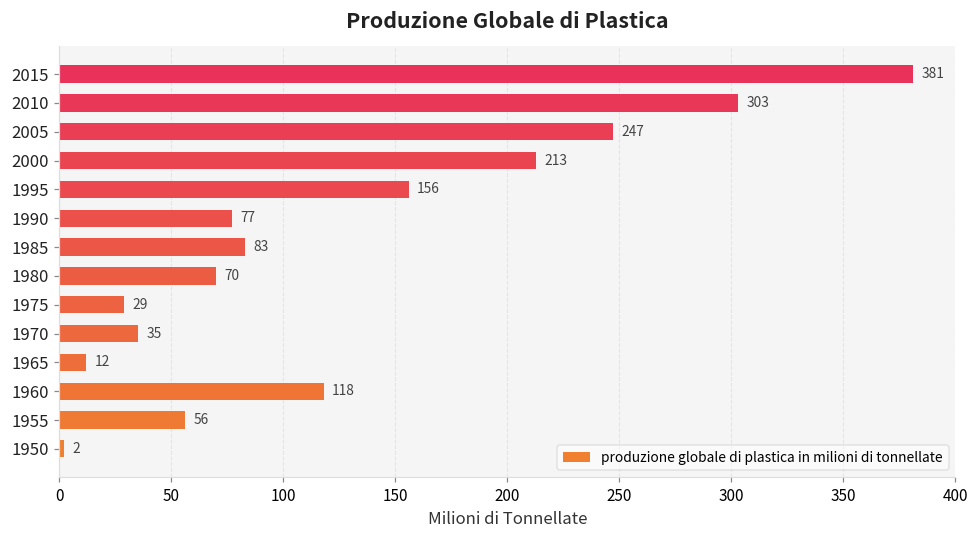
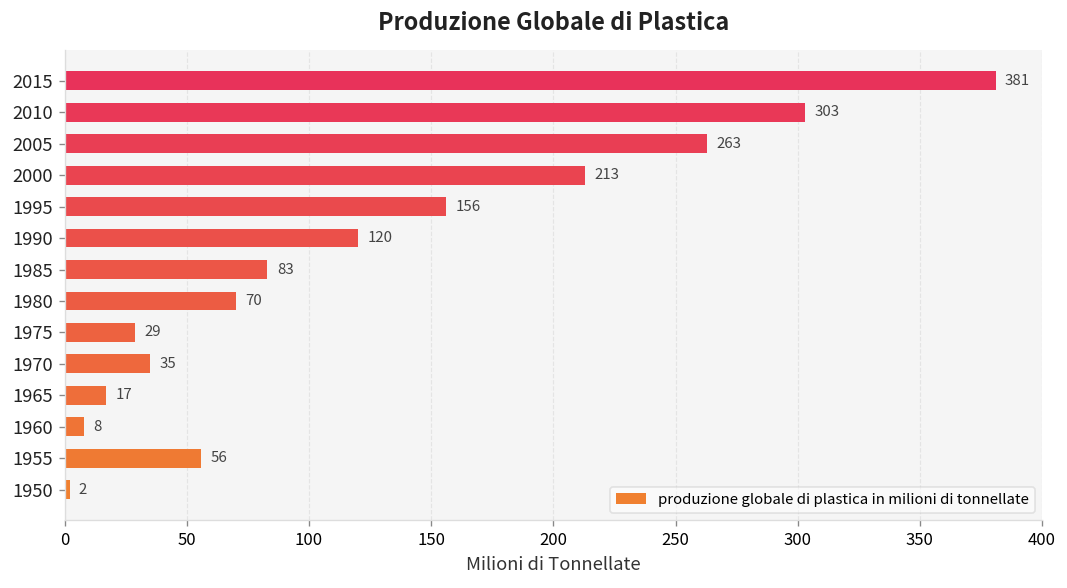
2005: 247 -> 263
1990: 77 -> 120
1965: 12 -> 17
1960: 118 -> 8
